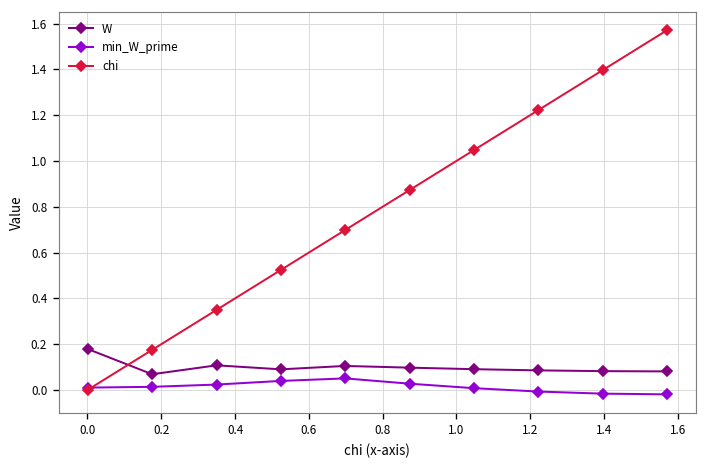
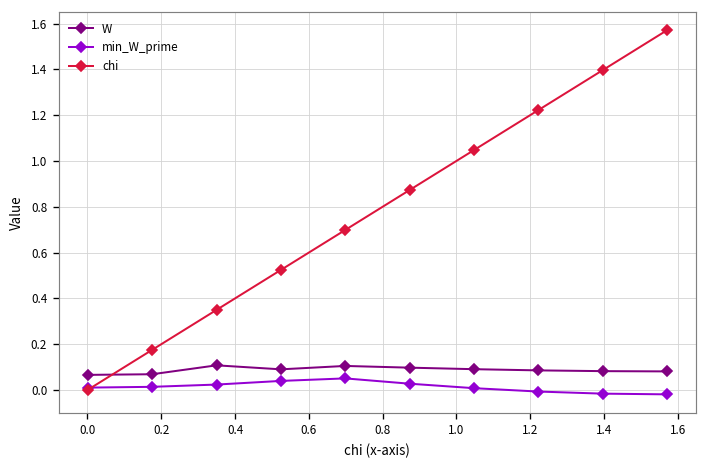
W, 0.0: 0.18 -> 0.07
